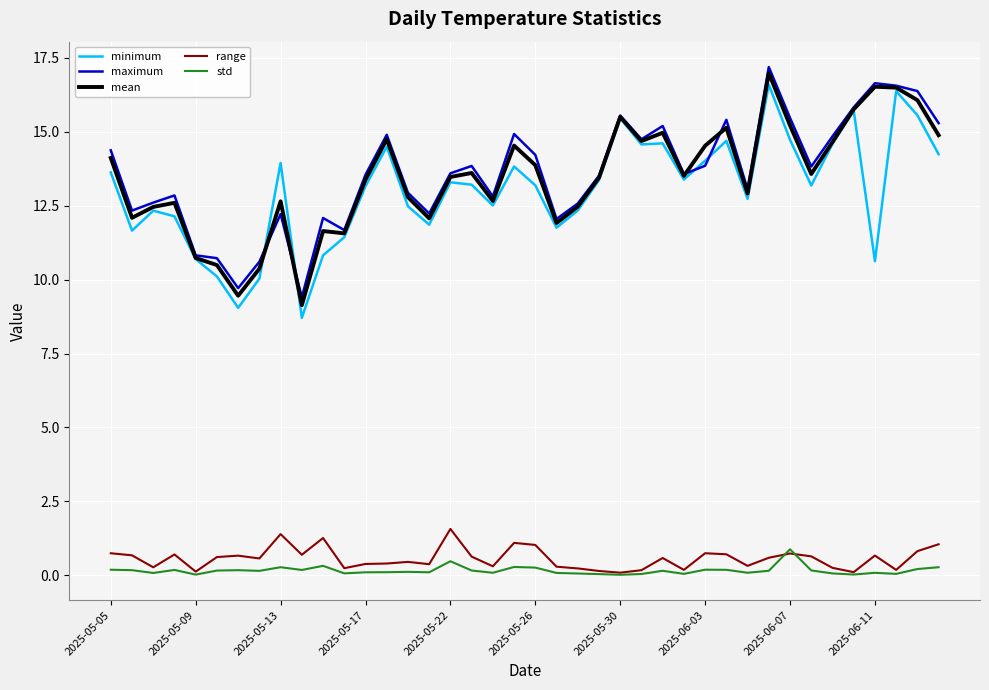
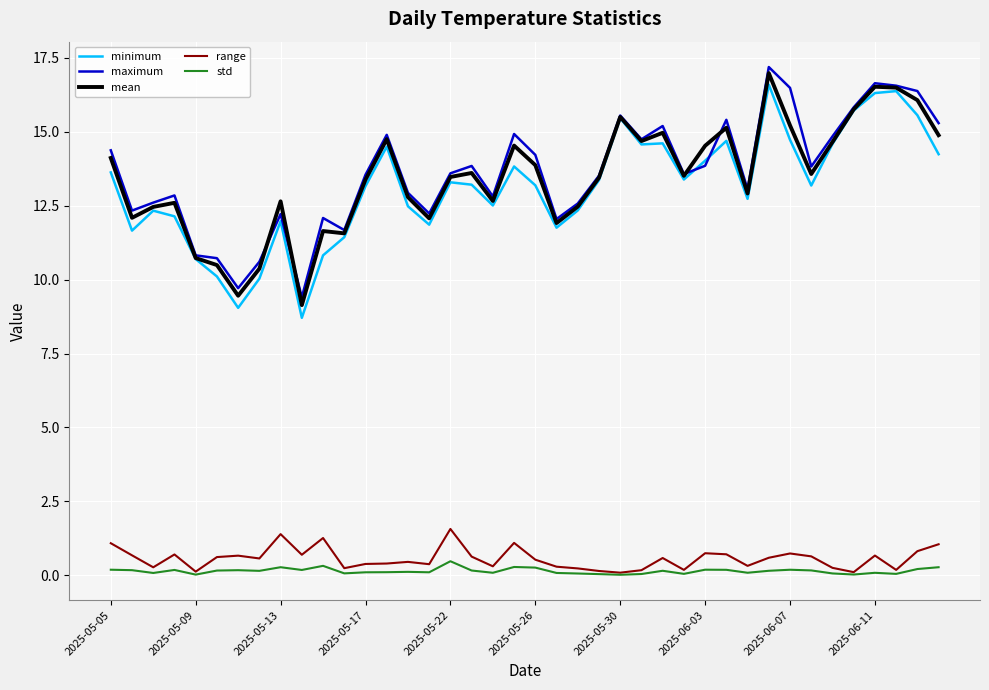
range, 2025-05-05: 0.7 -> 1.1
minimum, 2025-05-13: 13.9 -> 12.0
range, 2025-05-26: 1.0 -> 0.5
maximum, 2025-06-07: 15.5 -> 16.5
std, 2025-06-07: 0.9 -> 0.2
minimum, 2025-06-11: 10.6 -> 16.3
